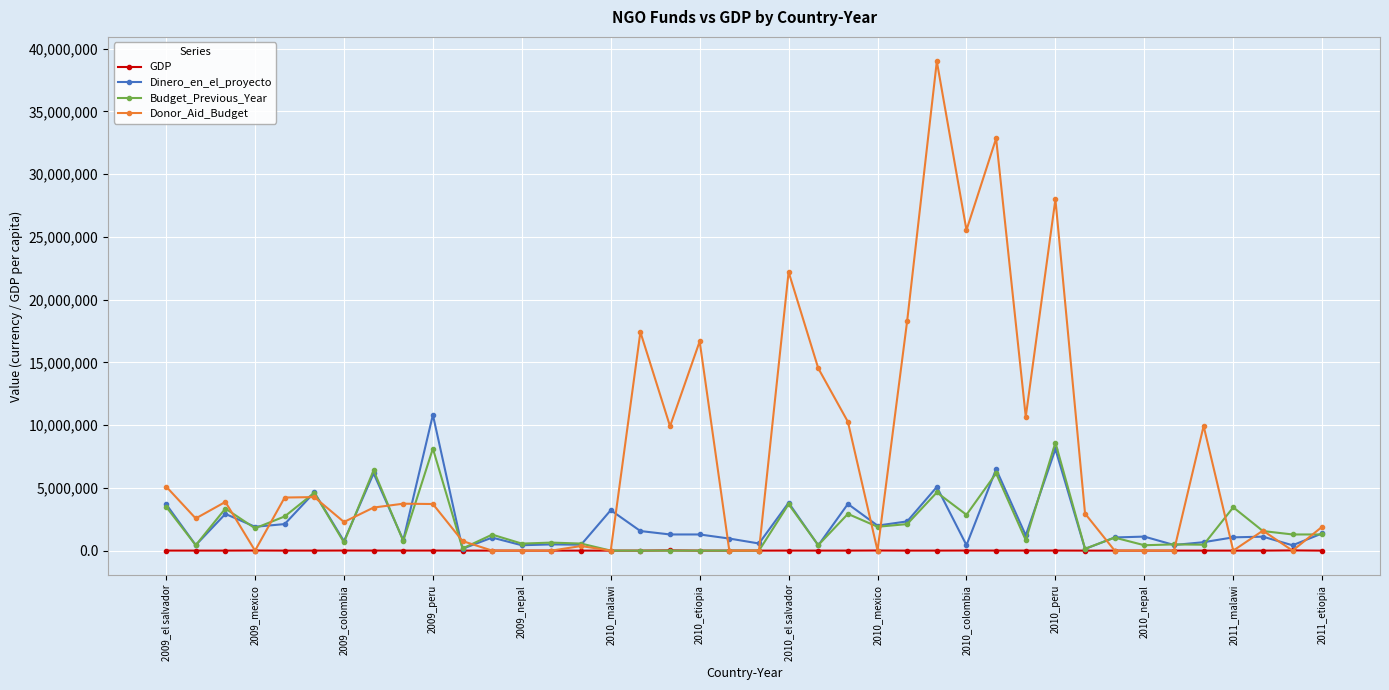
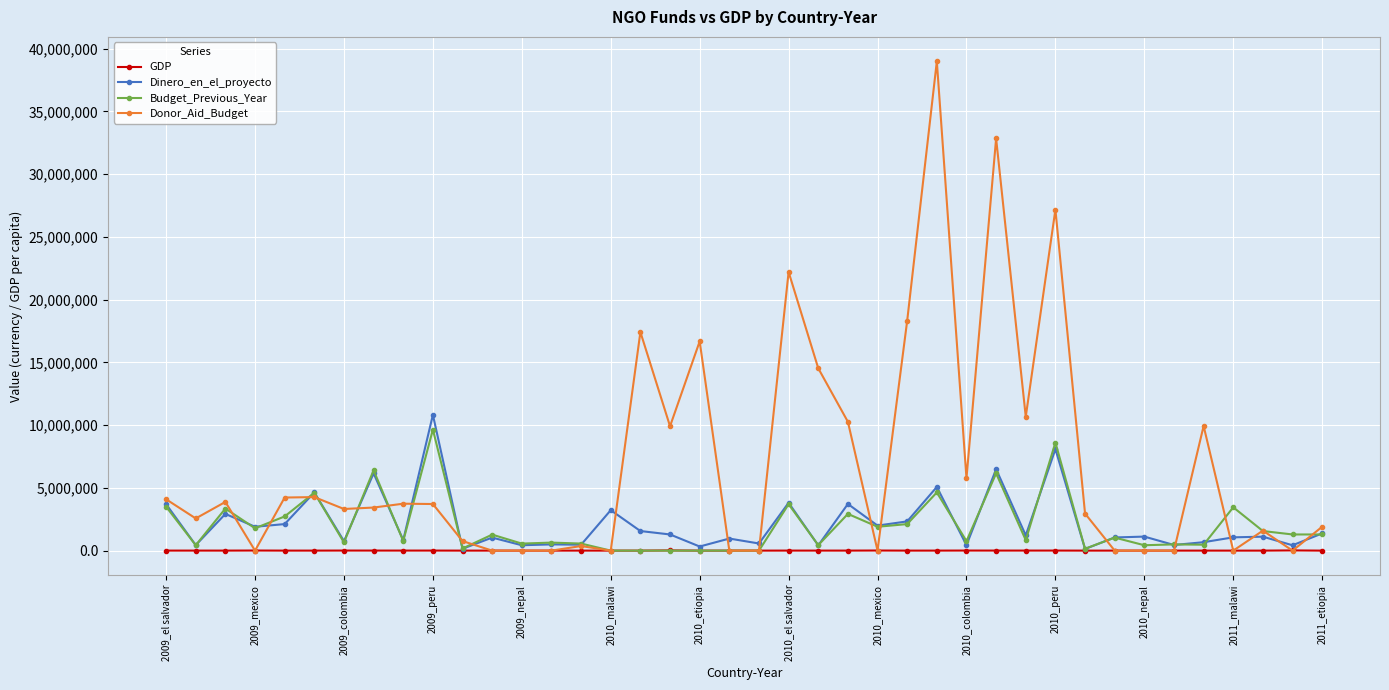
Donor_Aid_Budget, 2009_el salvador: 5,100,000 -> 4,100,000
Donor_Aid_Budget, 2009_colombia: 2,300,000 -> 3,300,000
Budget_Previous_Year, 2009_peru: 8,100,000 -> 9,600,000
Dinero_en_el_proyecto, 2010_etiopia: 1,300,000 -> 300,000
Budget_Previous_Year, 2010_colombia: 2,900,000 -> 800,000
Donor_Aid_Budget, 2010_colombia: 25,500,000 -> 5,800,000
Donor_Aid_Budget, 2010_peru: 28,000,000 -> 27,200,000
